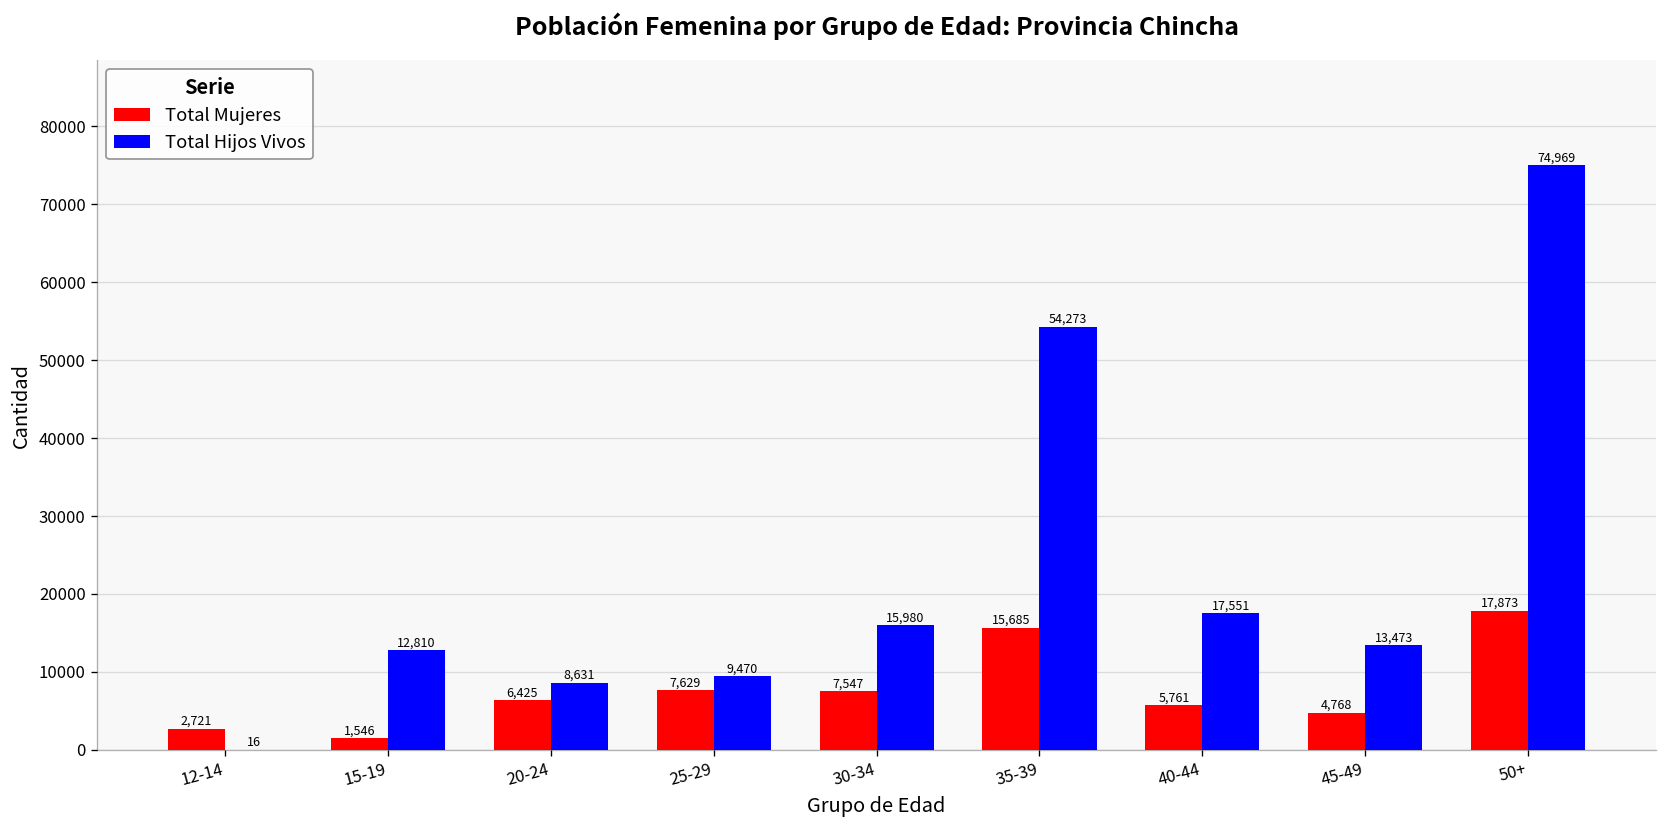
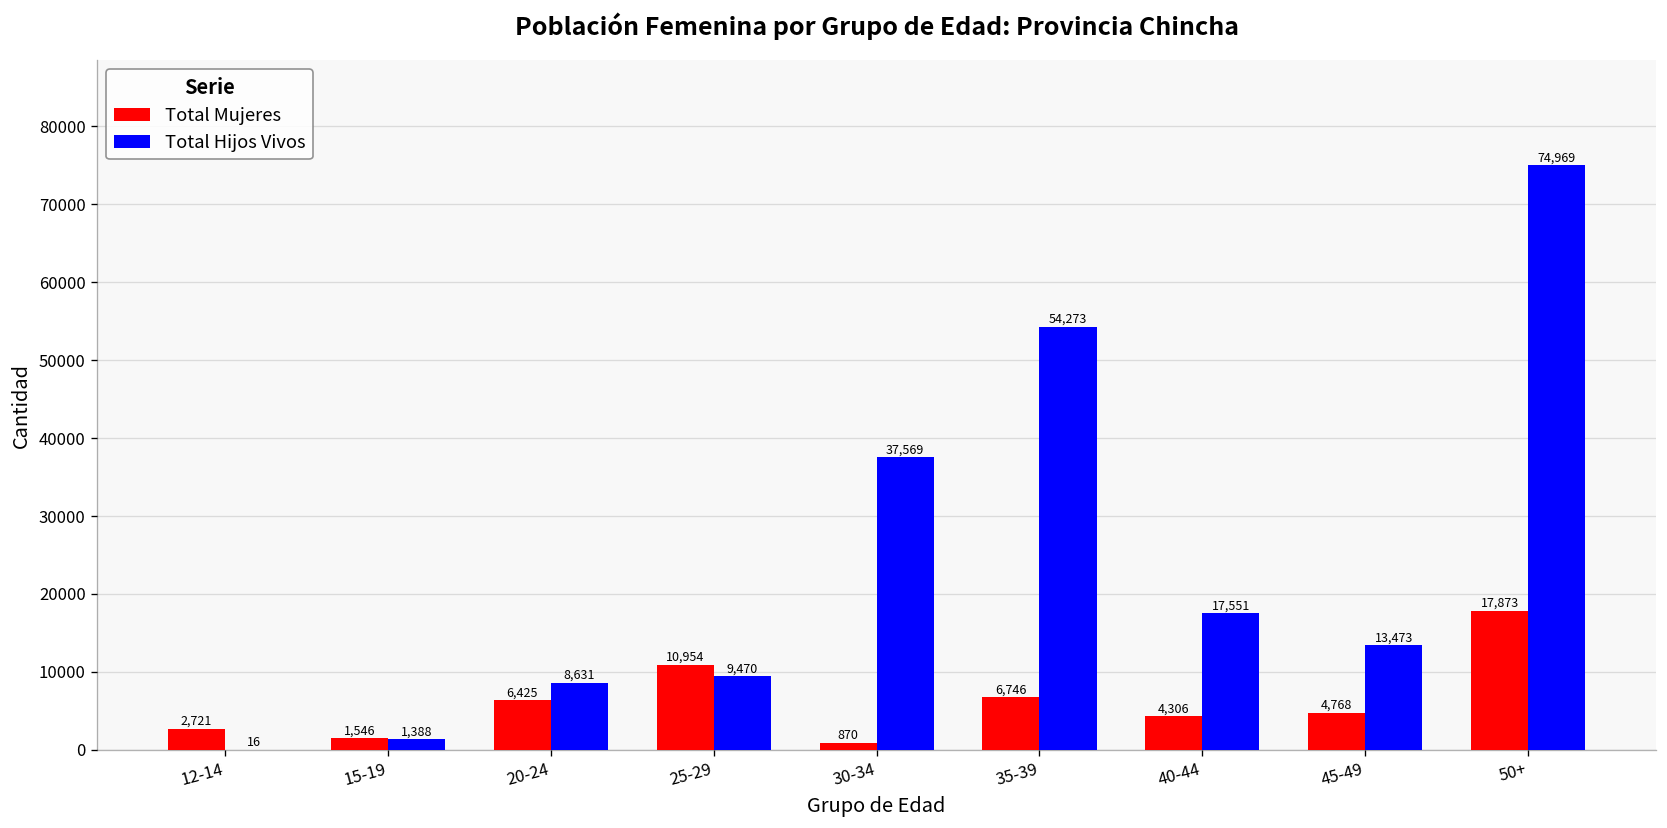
Total Hijos Vivos, 15-19: 12,810 -> 1,388
Total Mujeres, 25-29: 7,629 -> 10,954
Total Mujeres, 30-34: 7,547 -> 870
Total Hijos Vivos, 30-34: 15,980 -> 37,569
Total Mujeres, 35-39: 15,685 -> 6,746
Total Mujeres, 40-44: 5,761 -> 4,306
